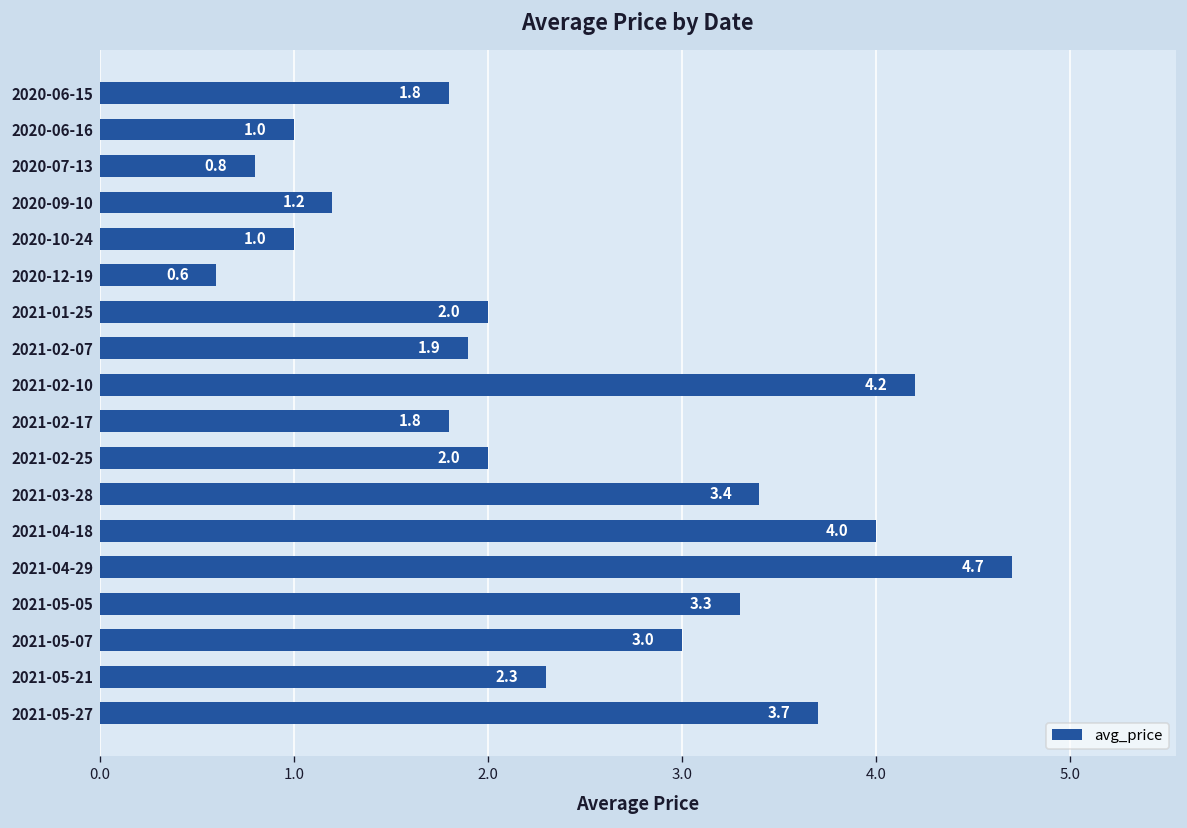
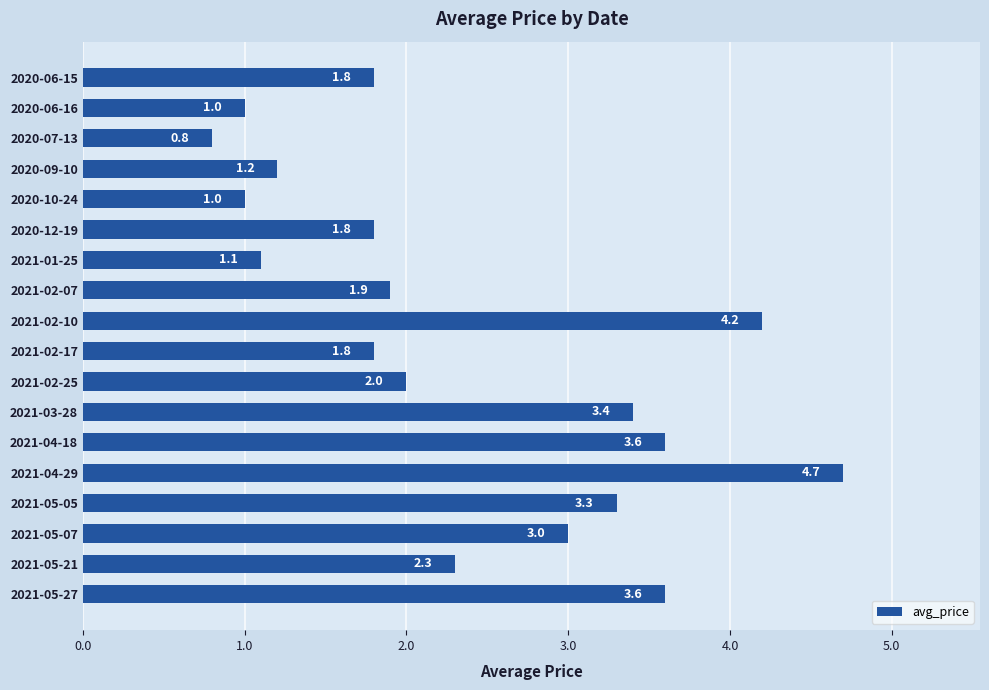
2020-12-19: 0.6 -> 1.8
2021-01-25: 2.0 -> 1.1
2021-04-18: 4.0 -> 3.6
2021-05-27: 3.7 -> 3.6
